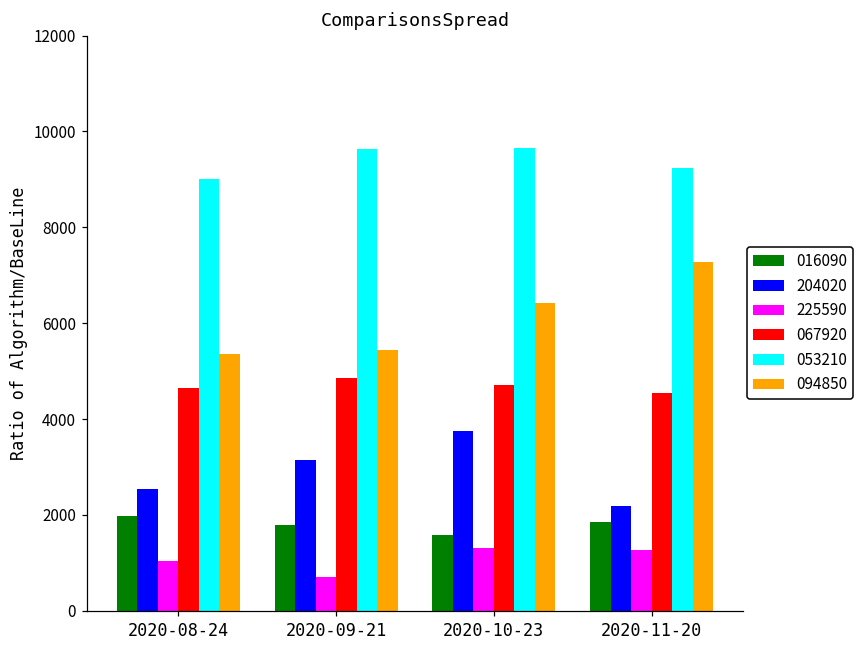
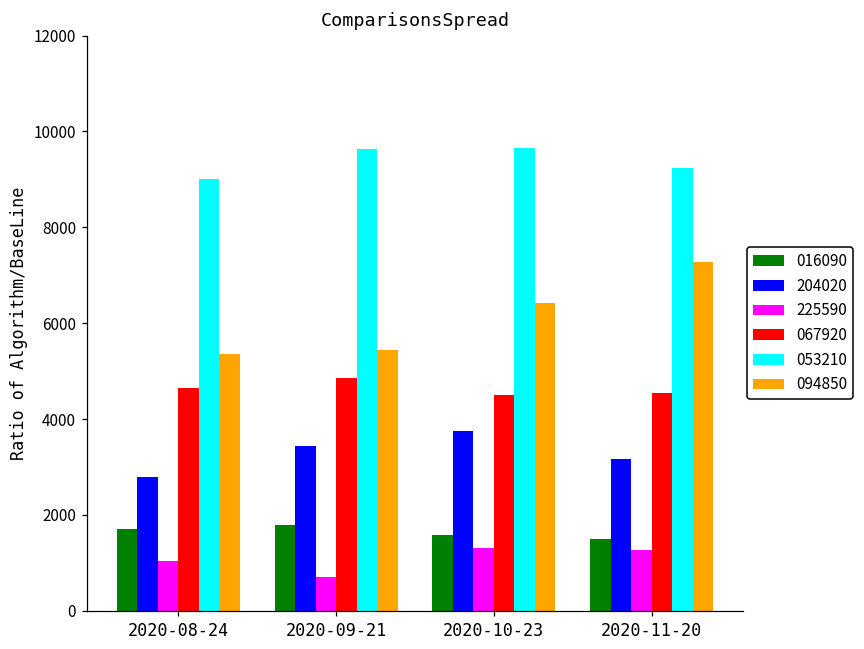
016090, 2020-08-24: 2000 -> 1700
204020, 2020-08-24: 2500 -> 2800
204020, 2020-09-21: 3200 -> 3400
067920, 2020-10-23: 4700 -> 4500
016090, 2020-11-20: 1900 -> 1500
204020, 2020-11-20: 2200 -> 3200
